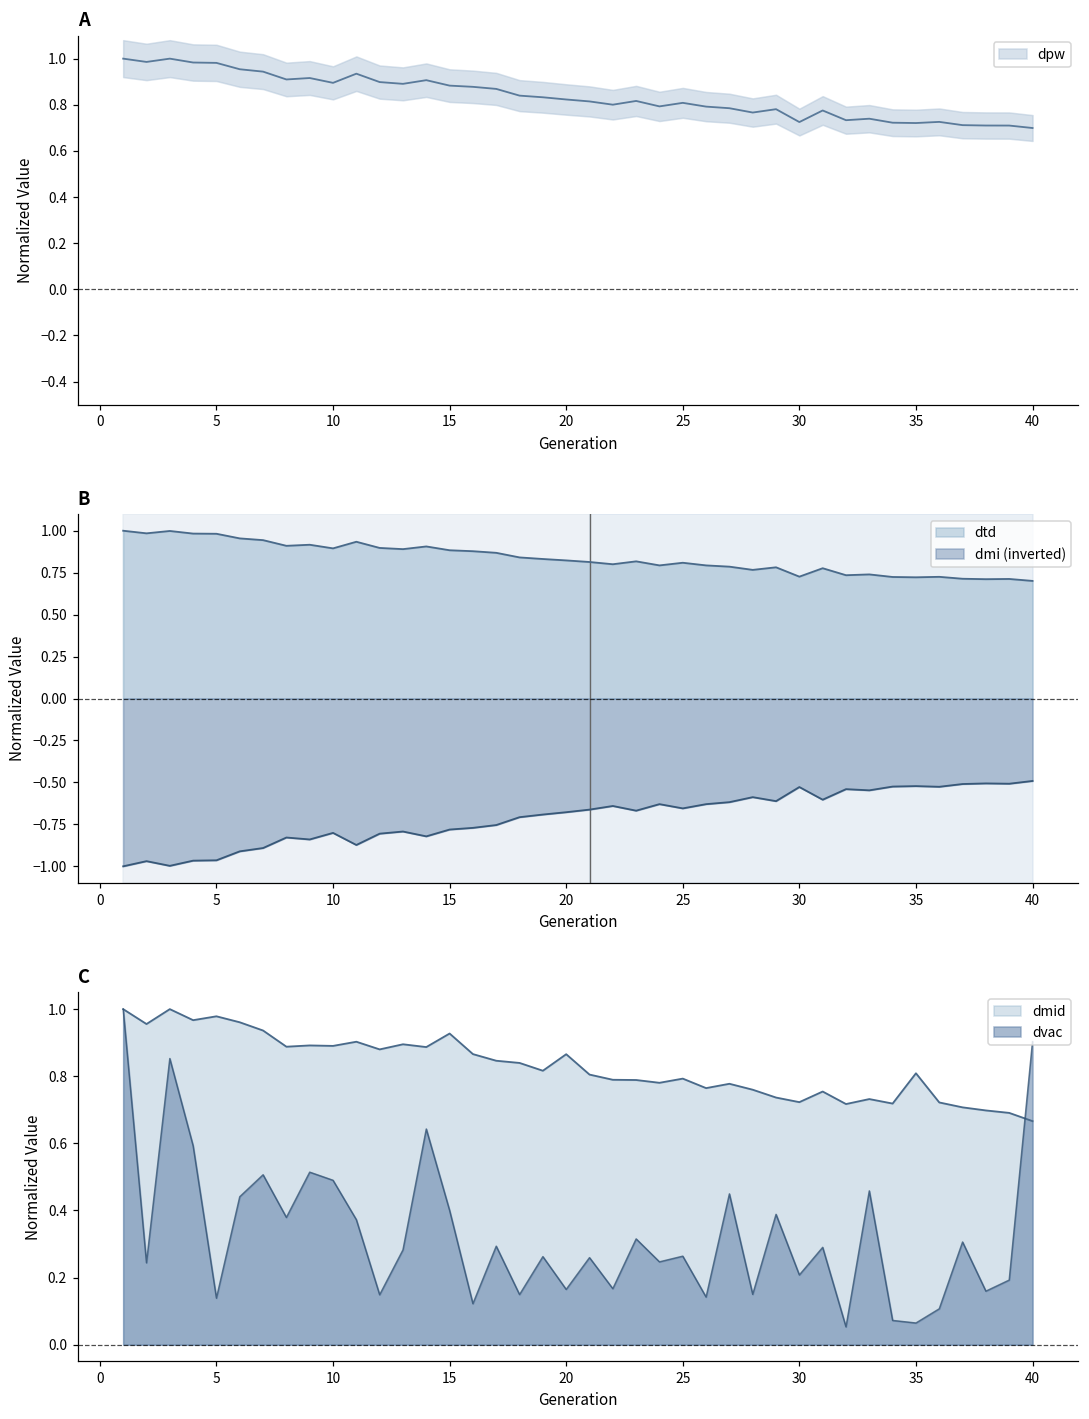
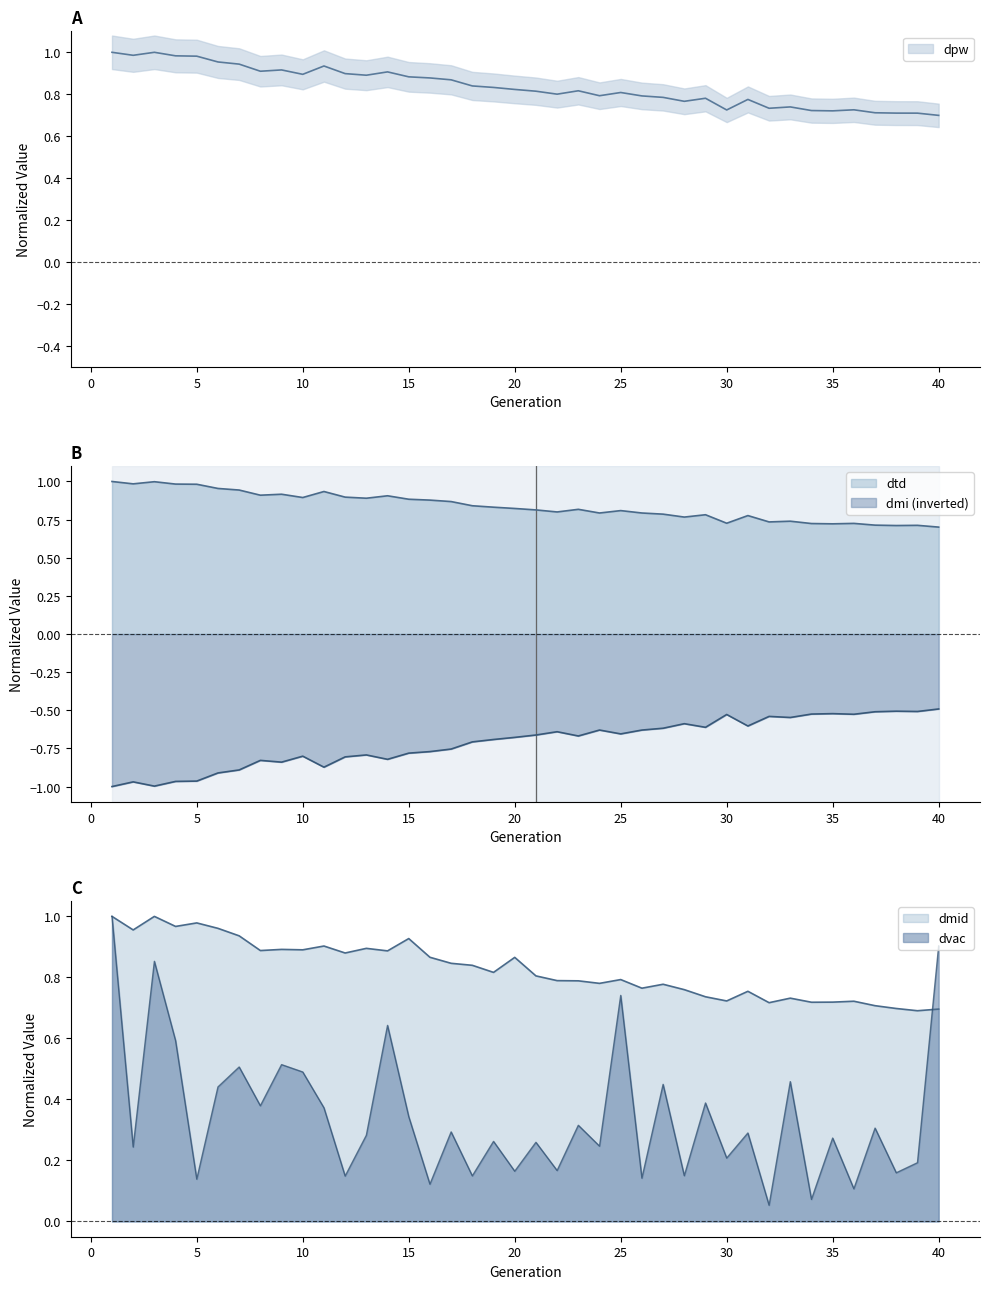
C, dvac, 15: 0.40 -> 0.34
C, dvac, 25: 0.26 -> 0.74
C, dmid, 35: 0.81 -> 0.72
C, dvac, 35: 0.06 -> 0.27
C, dmid, 40: 0.67 -> 0.70
